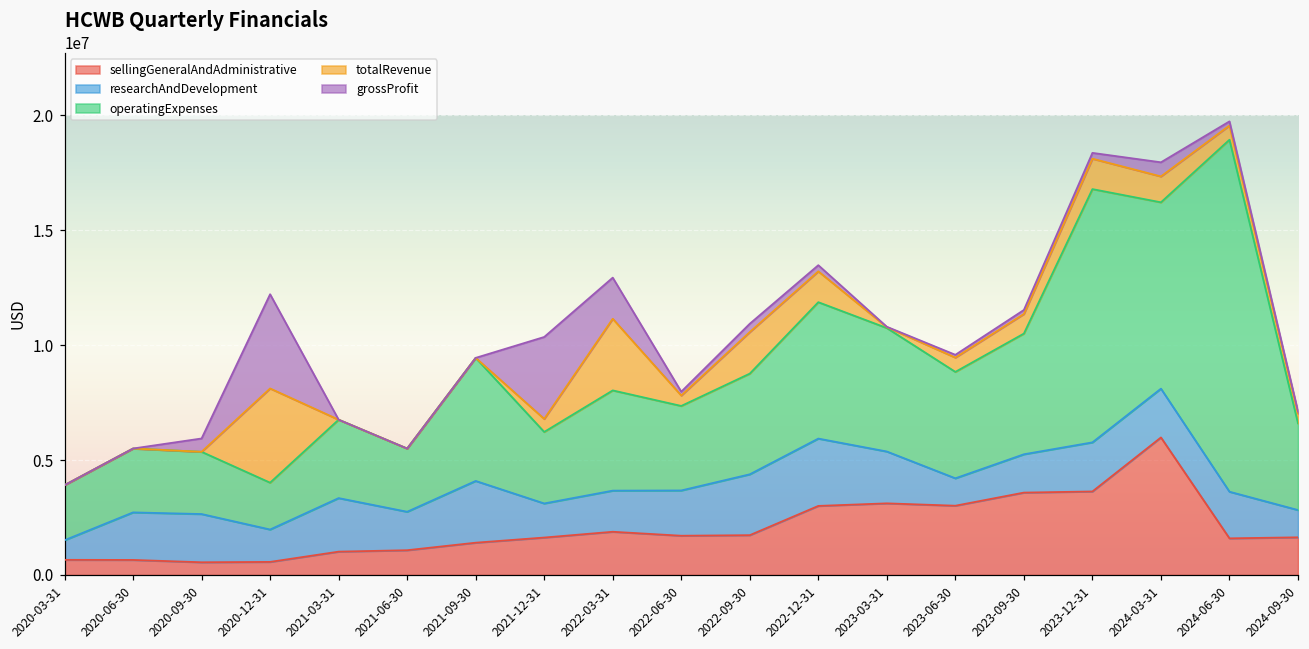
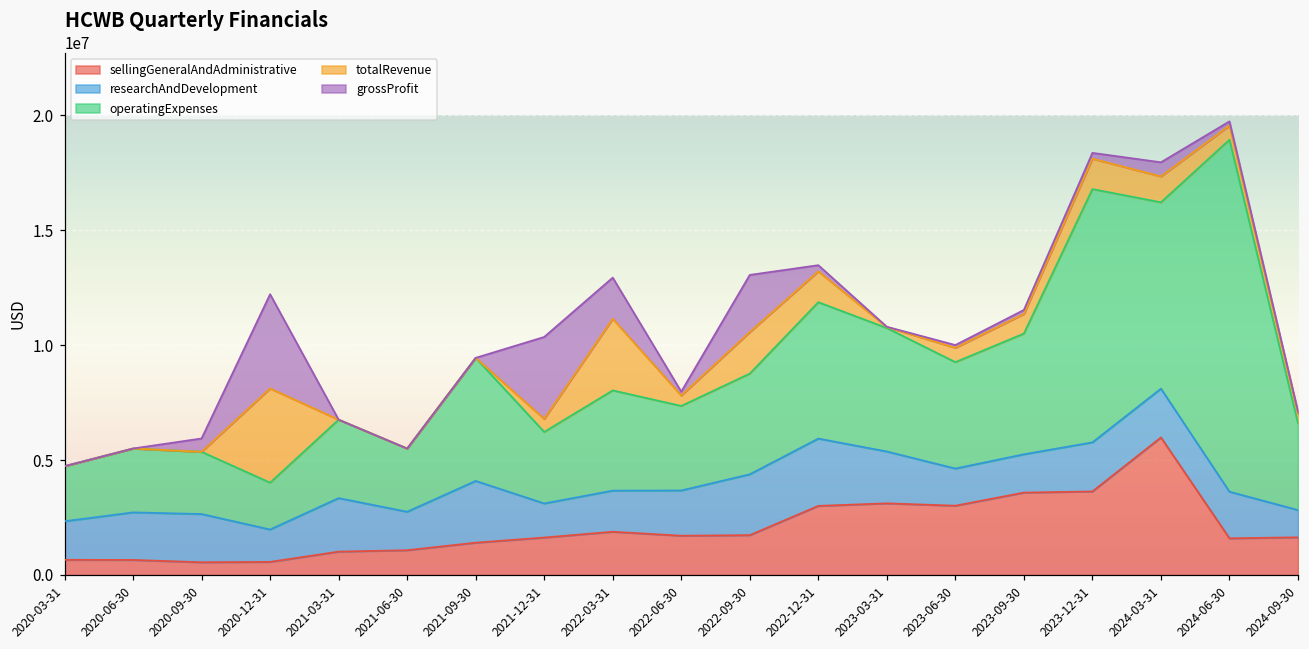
researchAndDevelopment, 2020-03-31: 900000 -> 1700000
grossProfit, 2022-09-30: 400000 -> 2500000
researchAndDevelopment, 2023-06-30: 1200000 -> 1600000
